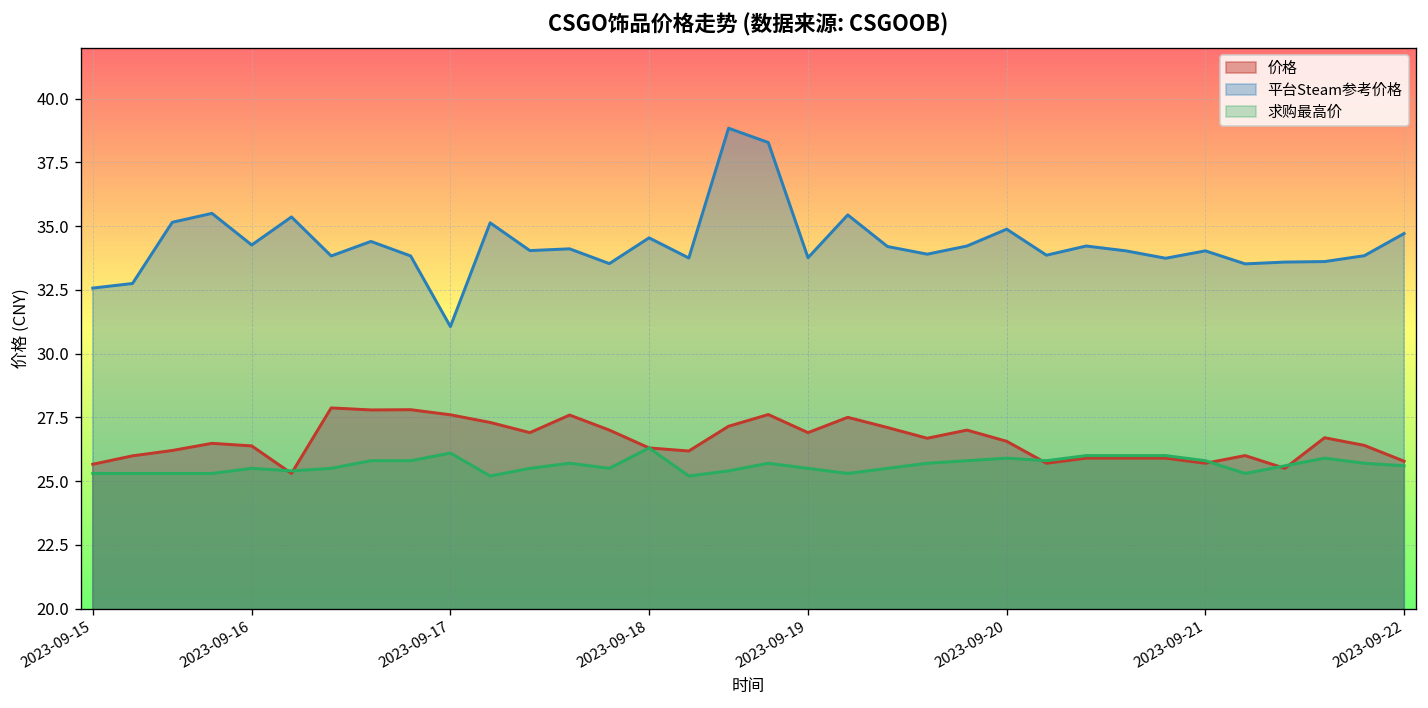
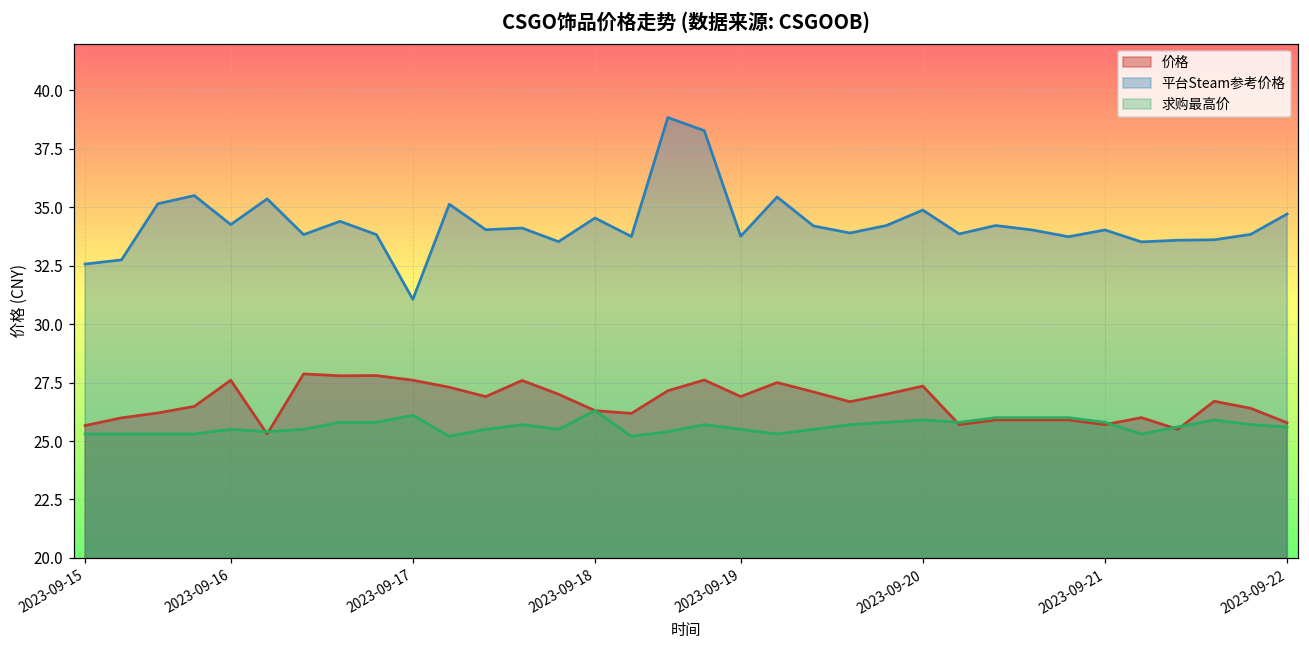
价格, 2023-09-16: 26.4 -> 27.6
价格, 2023-09-20: 26.6 -> 27.4
